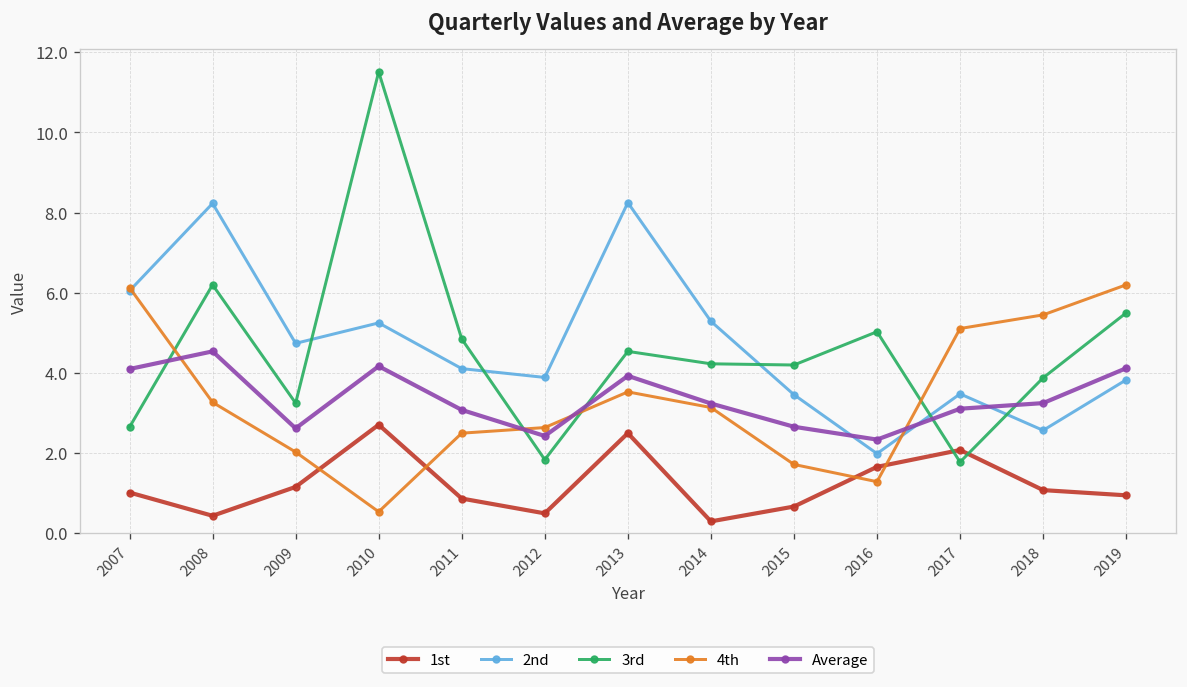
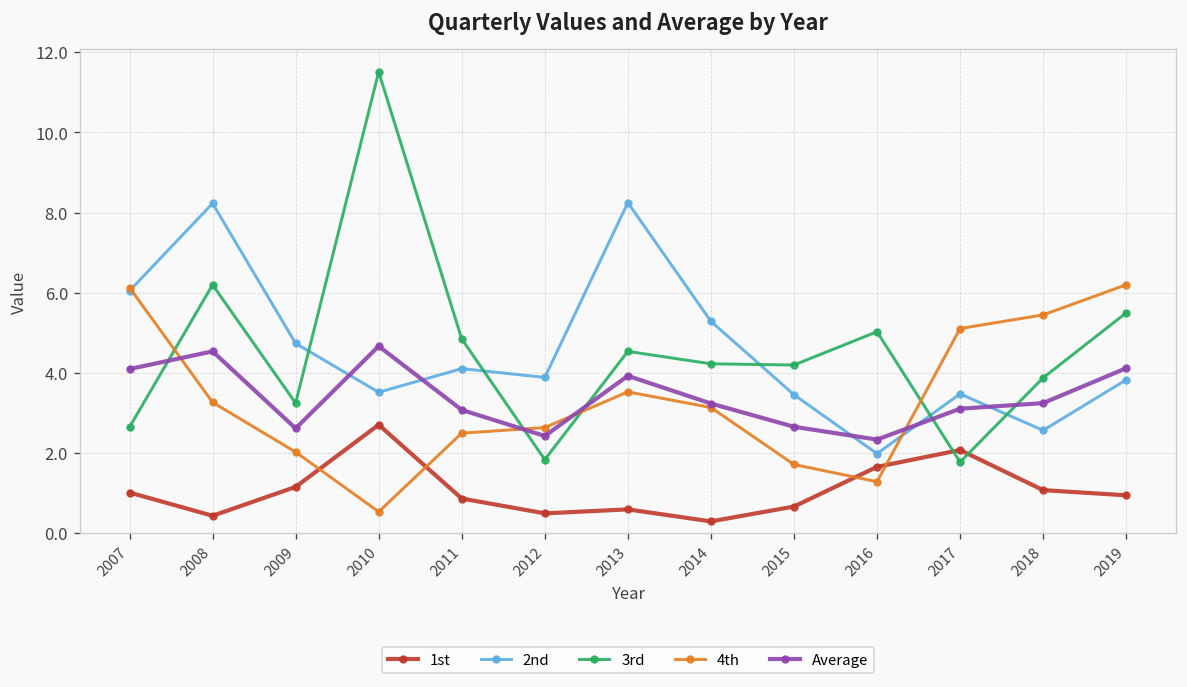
2nd, 2010: 5.3 -> 3.5
Average, 2010: 4.2 -> 4.7
1st, 2013: 2.5 -> 0.6
